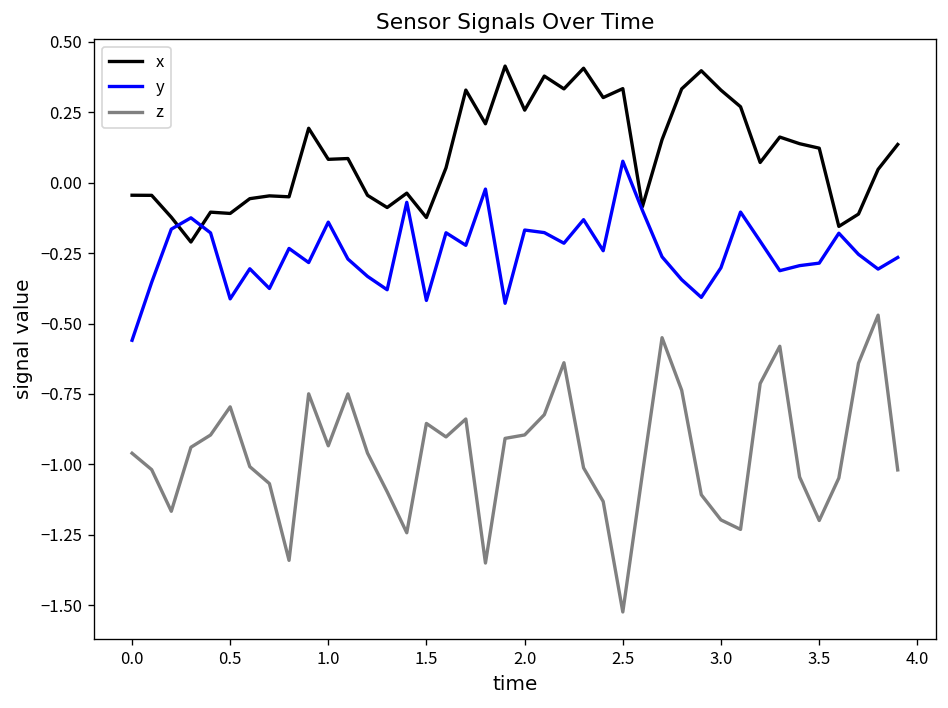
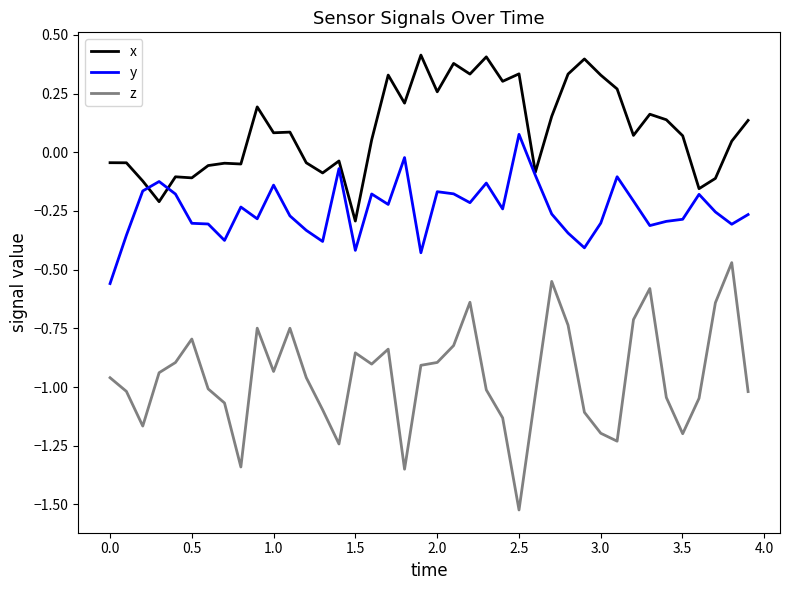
y, 0.5: -0.41 -> -0.30
x, 1.5: -0.12 -> -0.29
x, 3.5: 0.12 -> 0.07
